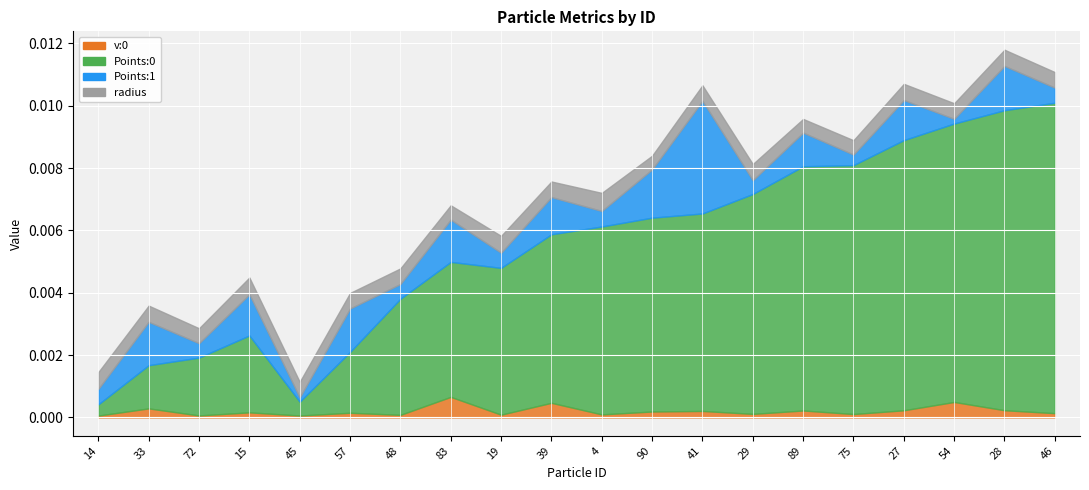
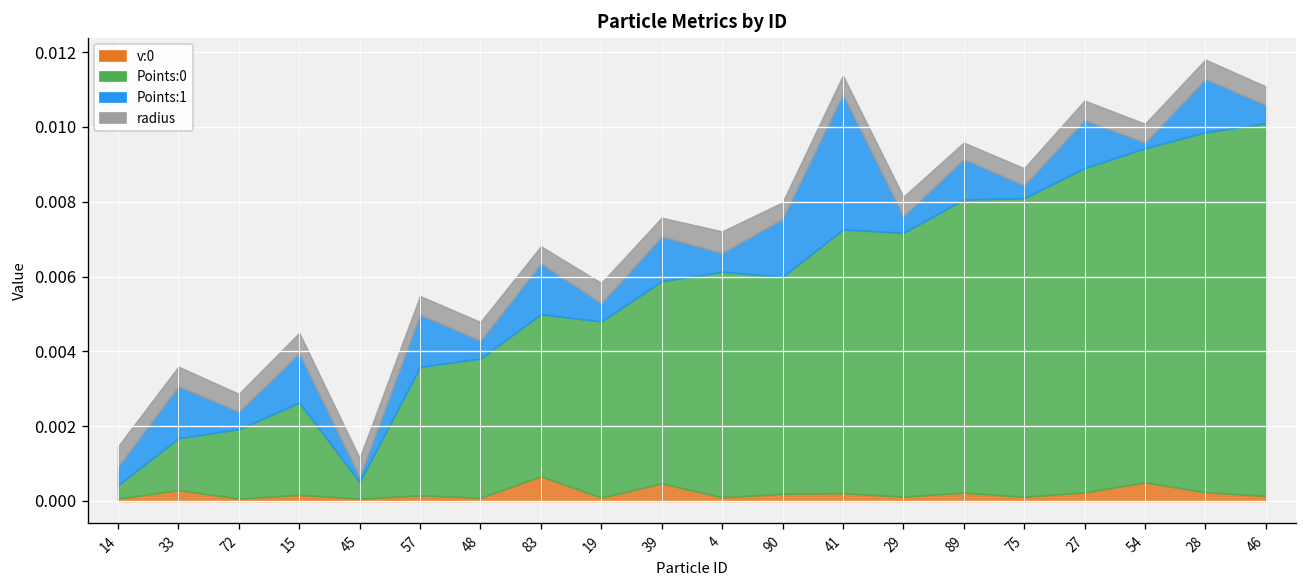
Points:0, 57: 0.0020 -> 0.0034
Points:0, 90: 0.0062 -> 0.0058
Points:0, 41: 0.0063 -> 0.0071
